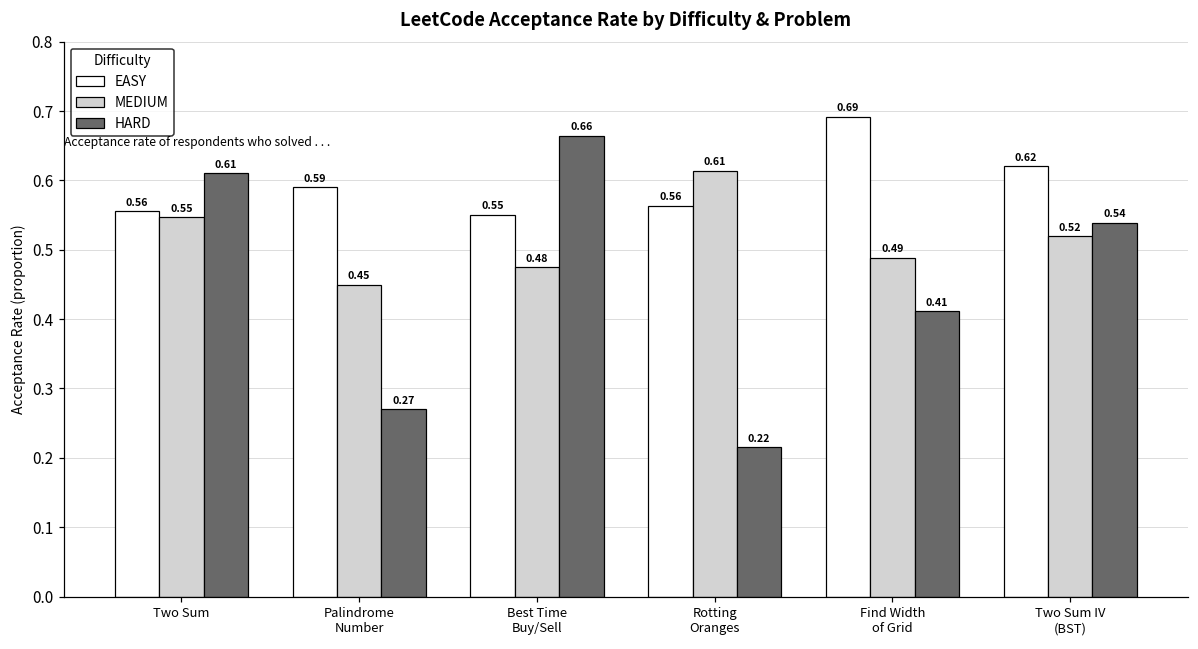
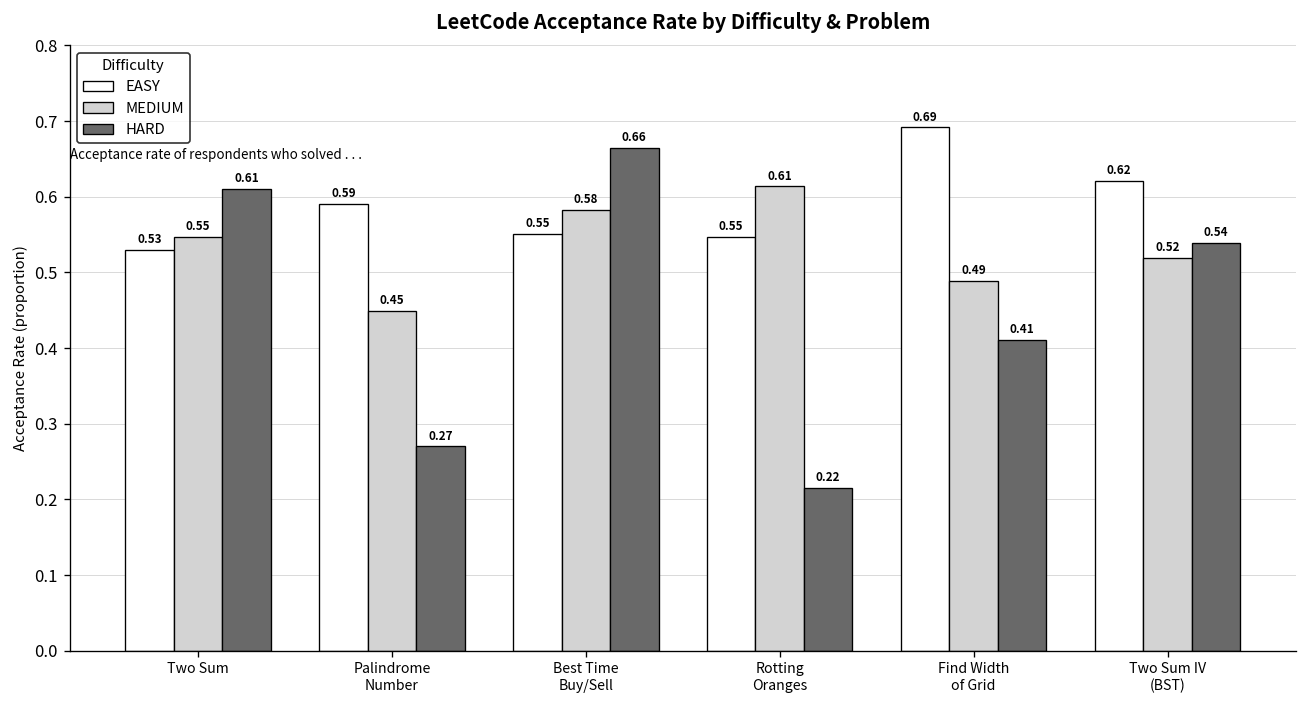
EASY, Two Sum: 0.56 -> 0.53
MEDIUM, Best Time Buy/Sell: 0.48 -> 0.58
EASY, Rotting Oranges: 0.56 -> 0.55
